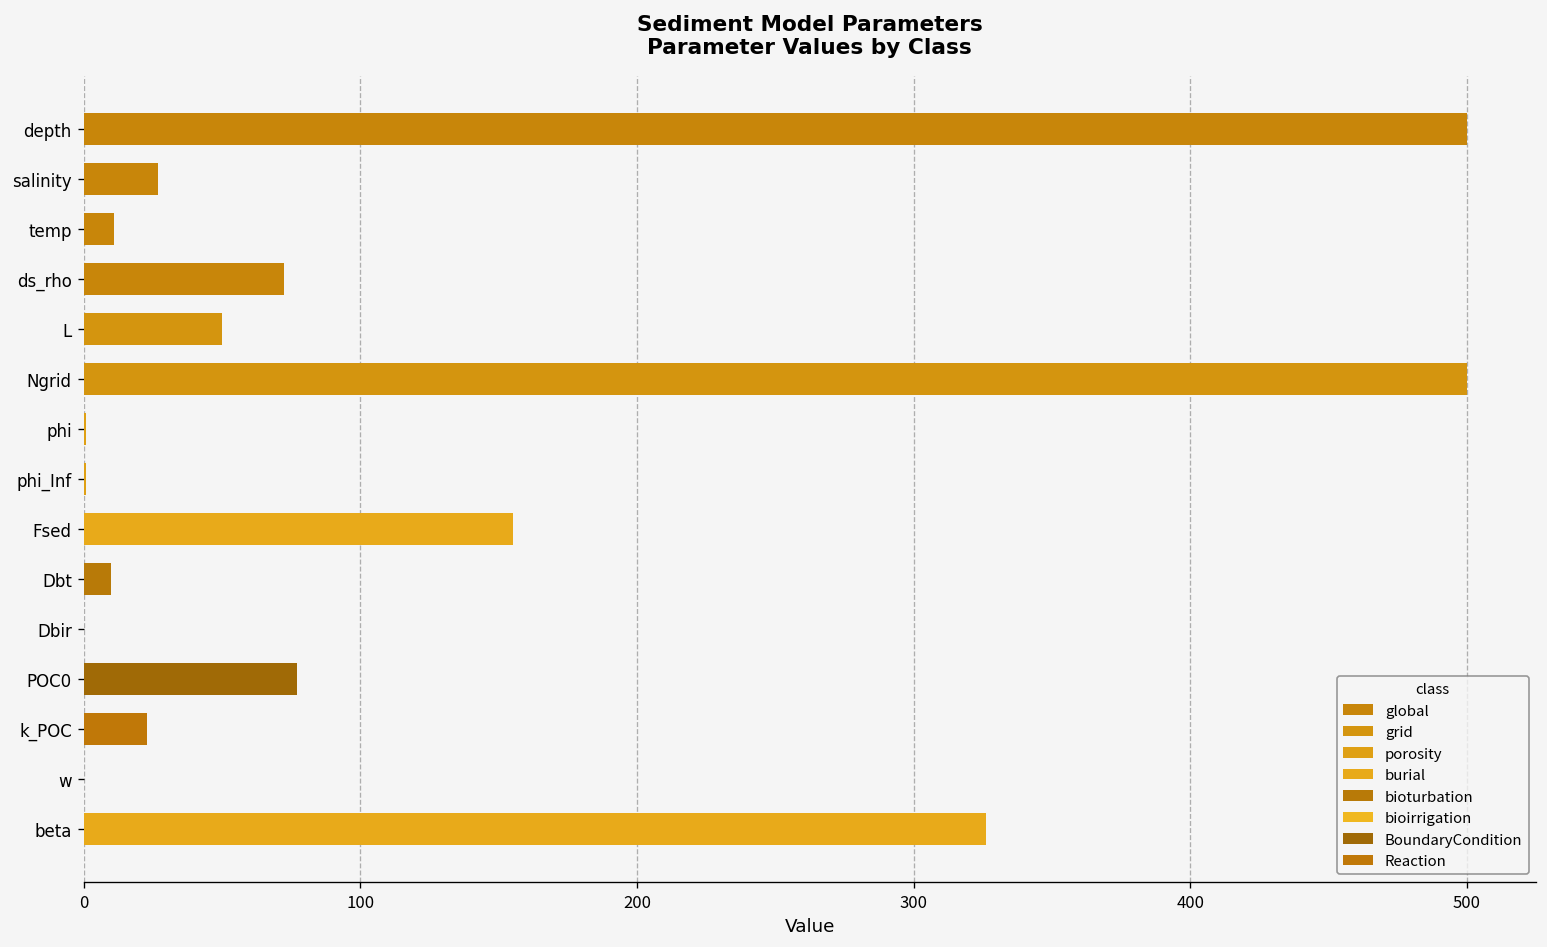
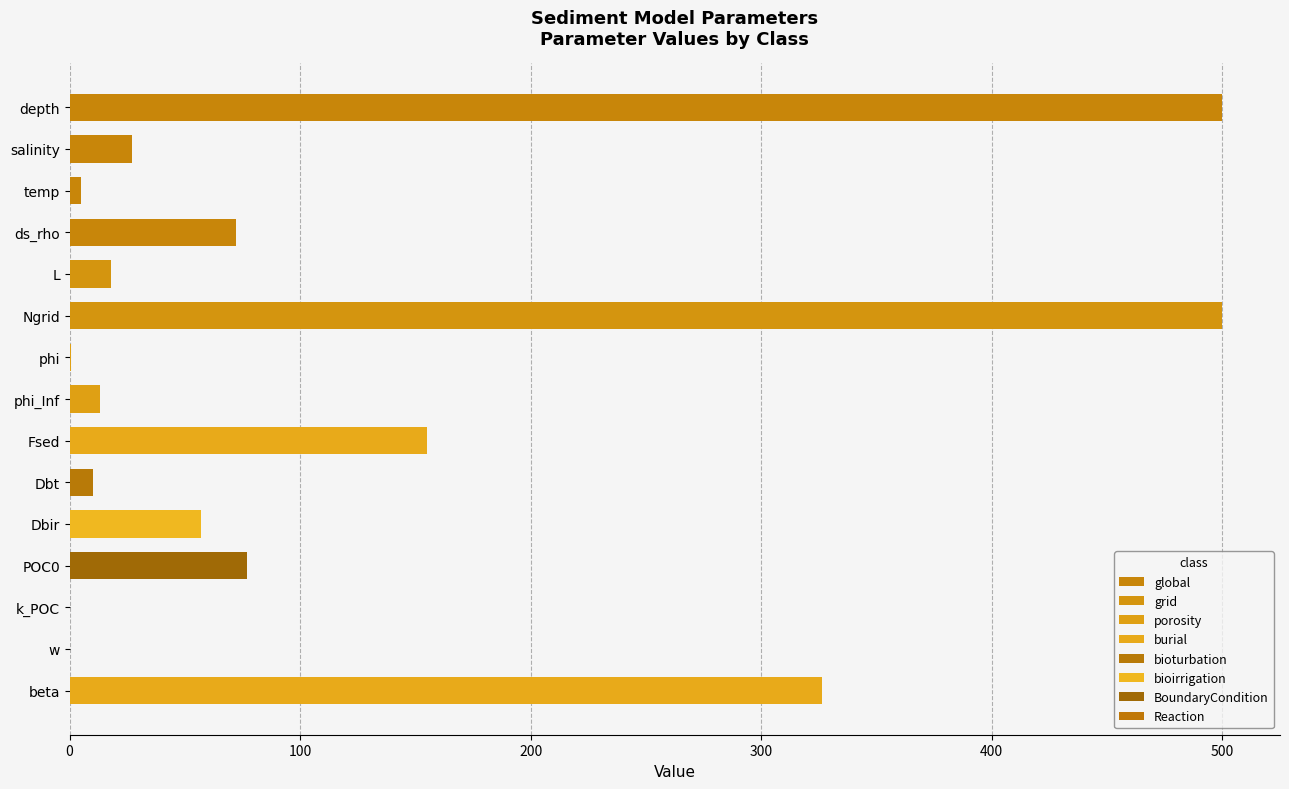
temp: 11 -> 5
L: 50 -> 18
phi_Inf: 1 -> 13
Dbir: 0 -> 57
k_POC: 23 -> 0
